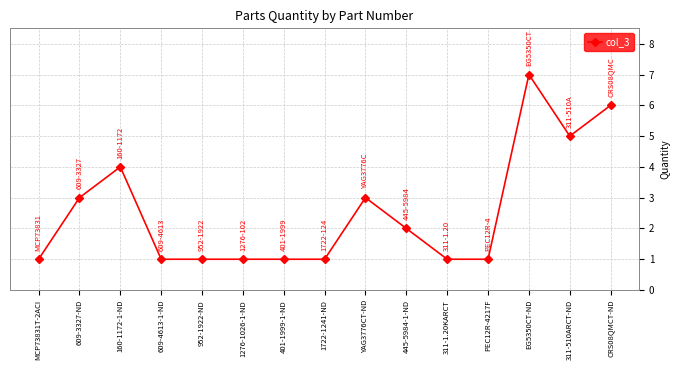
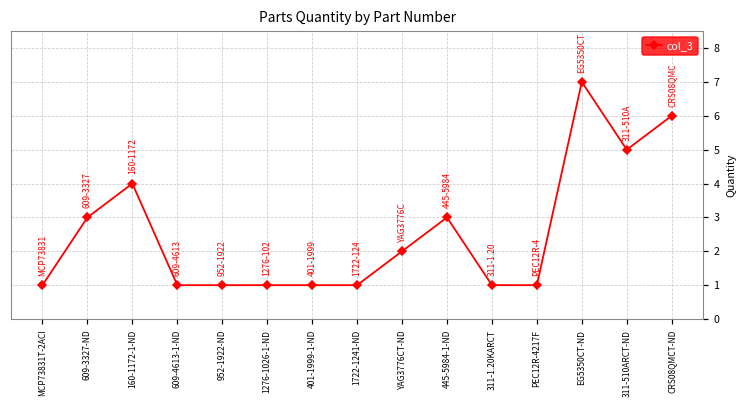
YAG3776CT-ND: 3 -> 2
445-5984-1-ND: 2 -> 3
